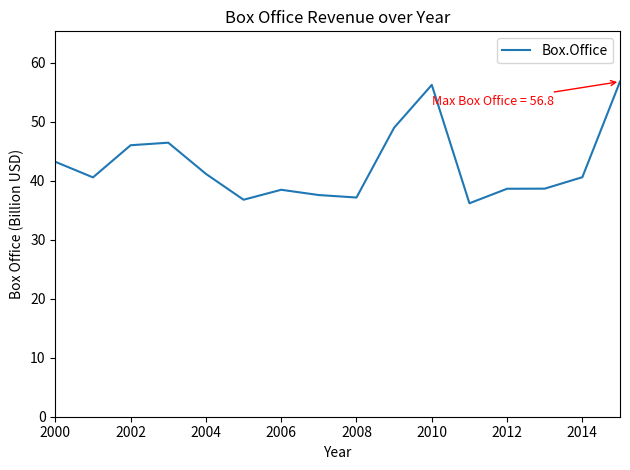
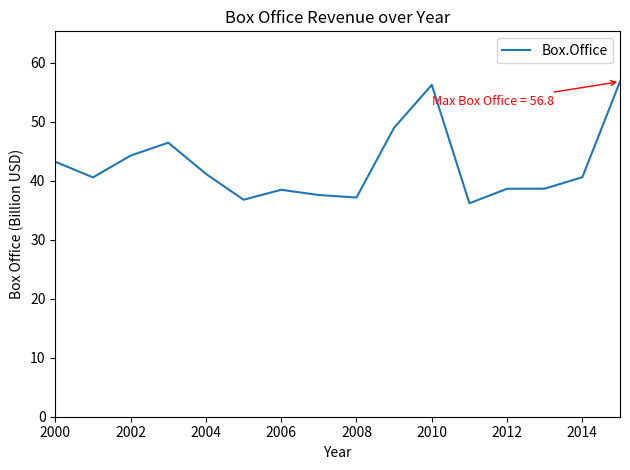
2002: 46 -> 44
